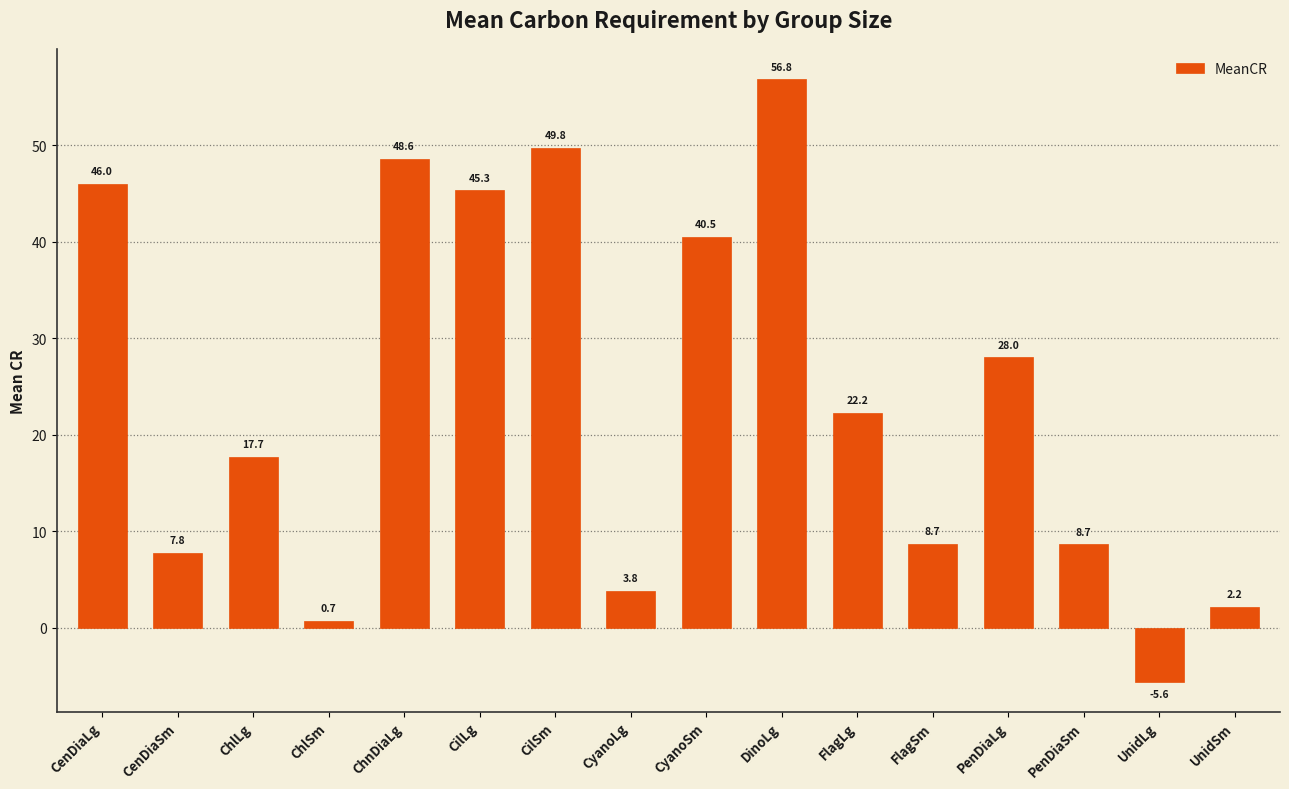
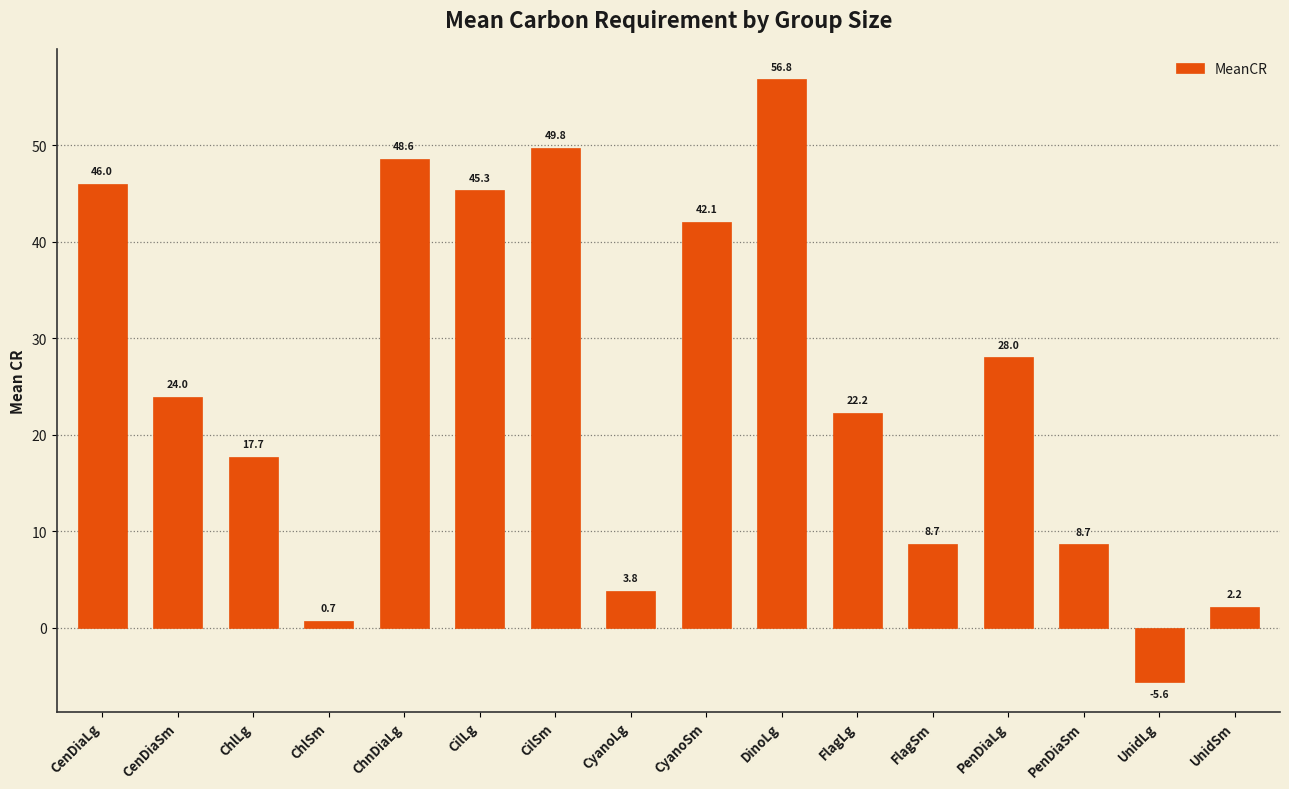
CenDiaSm: 7.8 -> 24.0
CyanoSm: 40.5 -> 42.1
